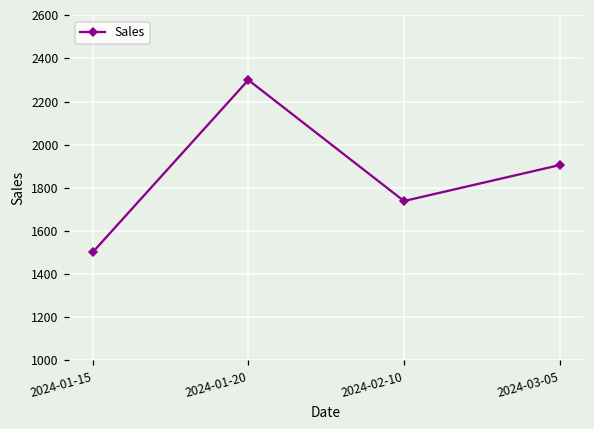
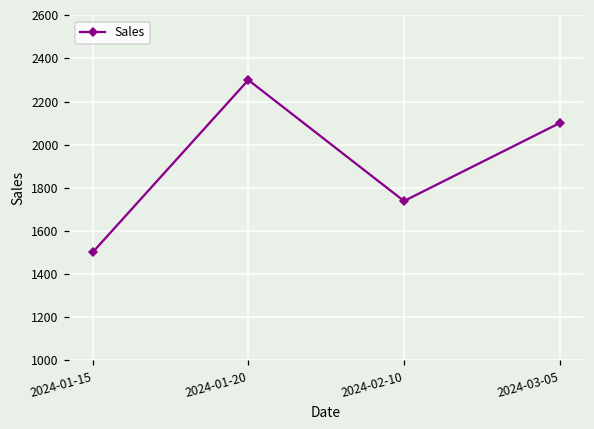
2024-03-05: 1910 -> 2100
